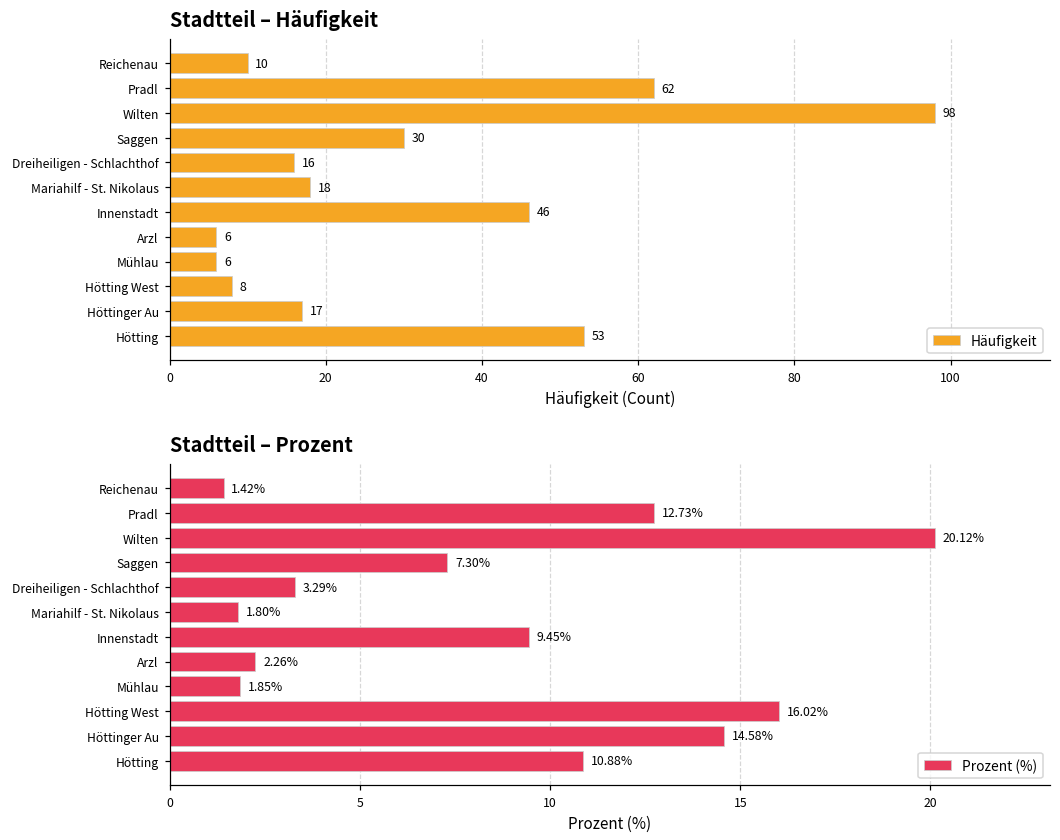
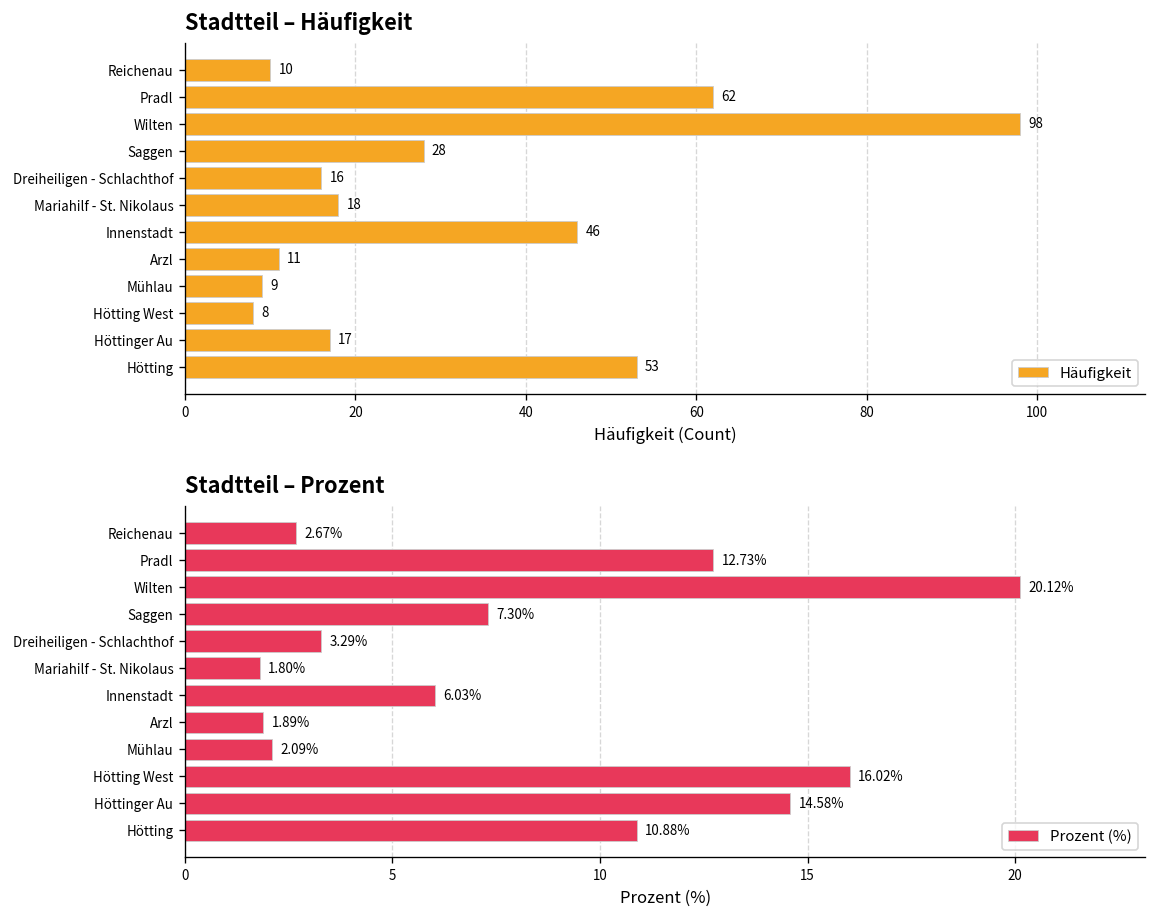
Stadtteil – Häufigkeit, Saggen: 30 -> 28
Stadtteil – Häufigkeit, Arzl: 6 -> 11
Stadtteil – Häufigkeit, Mühlau: 6 -> 9
Stadtteil – Prozent, Reichenau: 1.42% -> 2.67%
Stadtteil – Prozent, Innenstadt: 9.45% -> 6.03%
Stadtteil – Prozent, Arzl: 2.26% -> 1.89%
Stadtteil – Prozent, Mühlau: 1.85% -> 2.09%
